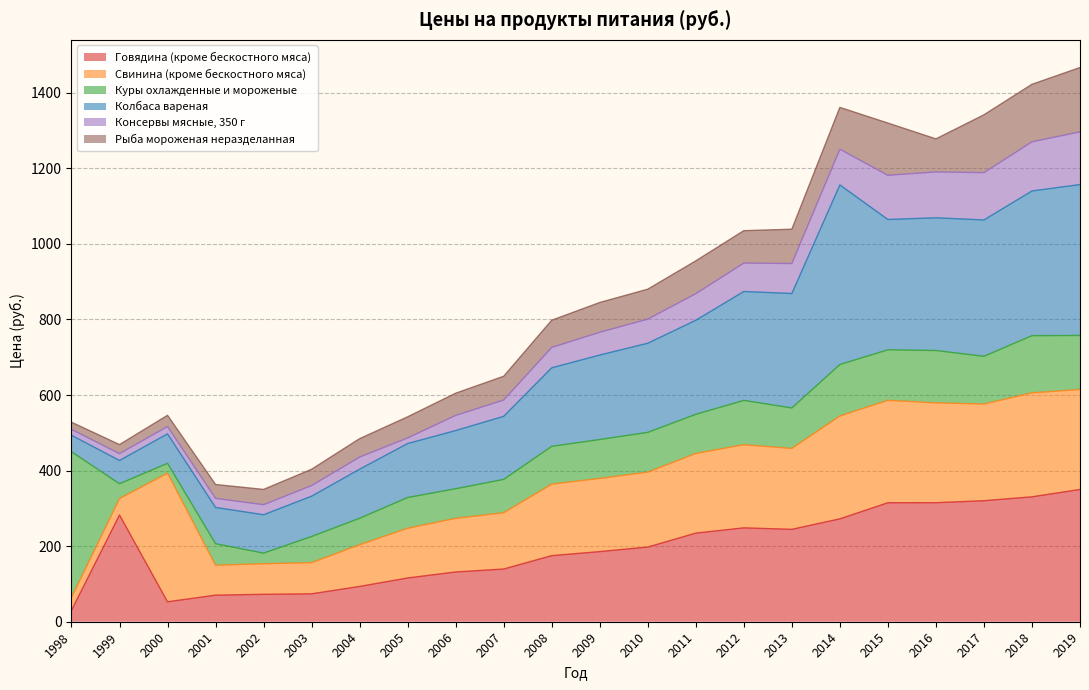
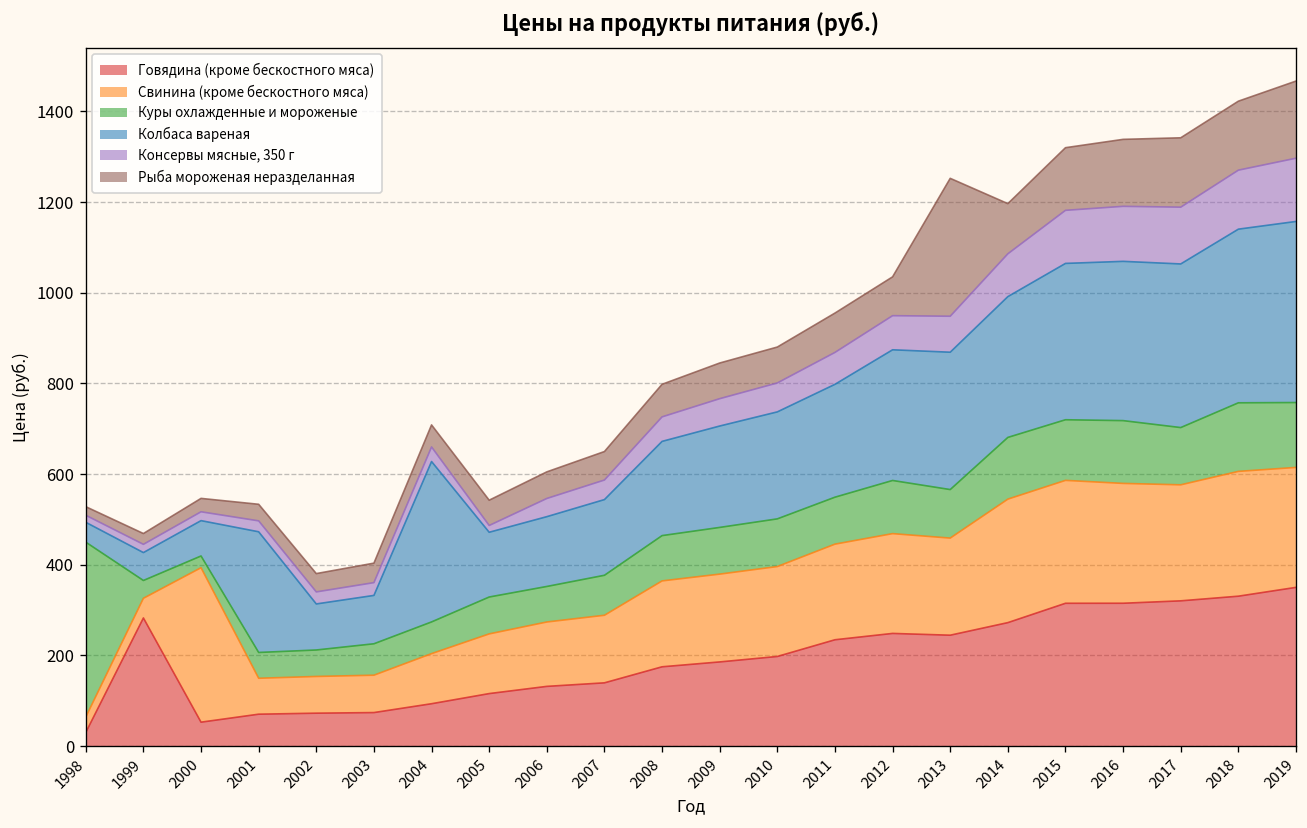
Колбаса вареная, 2001: 100 -> 270
Куры охлажденные и мороженые, 2002: 30 -> 60
Колбаса вареная, 2004: 130 -> 350
Рыба мороженая неразделанная, 2013: 90 -> 300
Колбаса вареная, 2014: 480 -> 310
Рыба мороженая неразделанная, 2016: 90 -> 150
